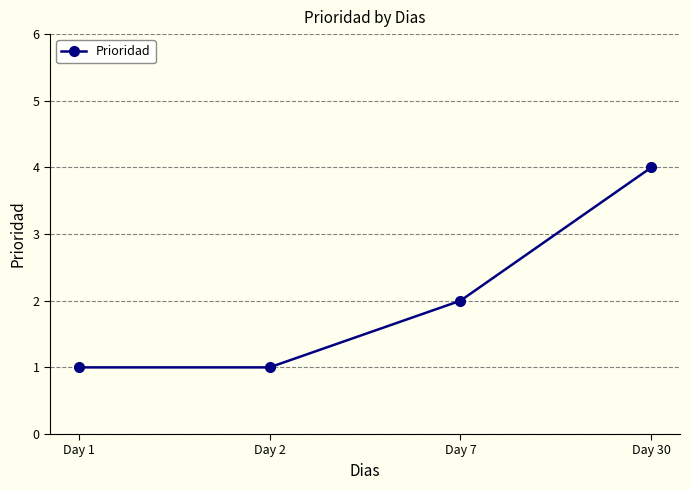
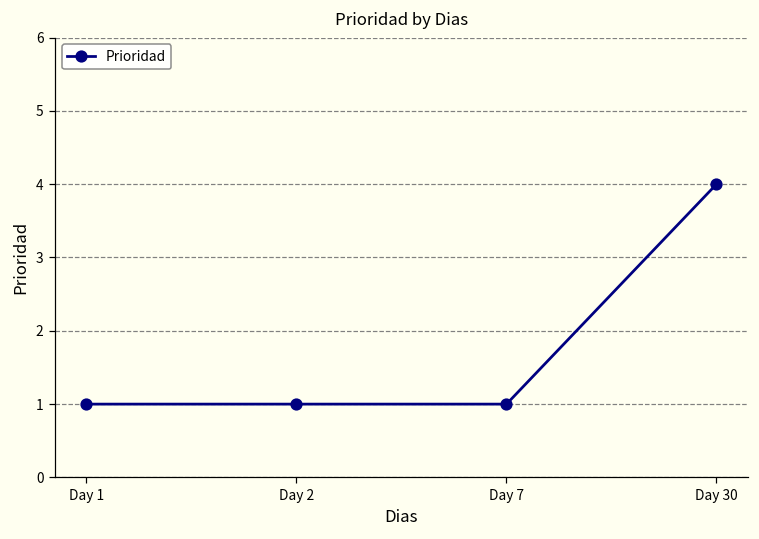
Day 7: 2 -> 1
